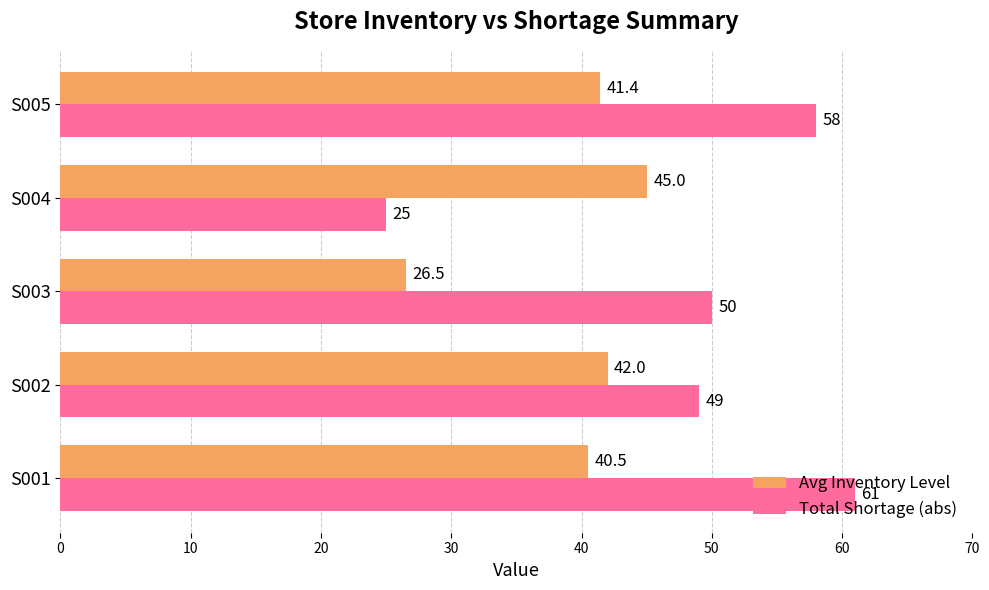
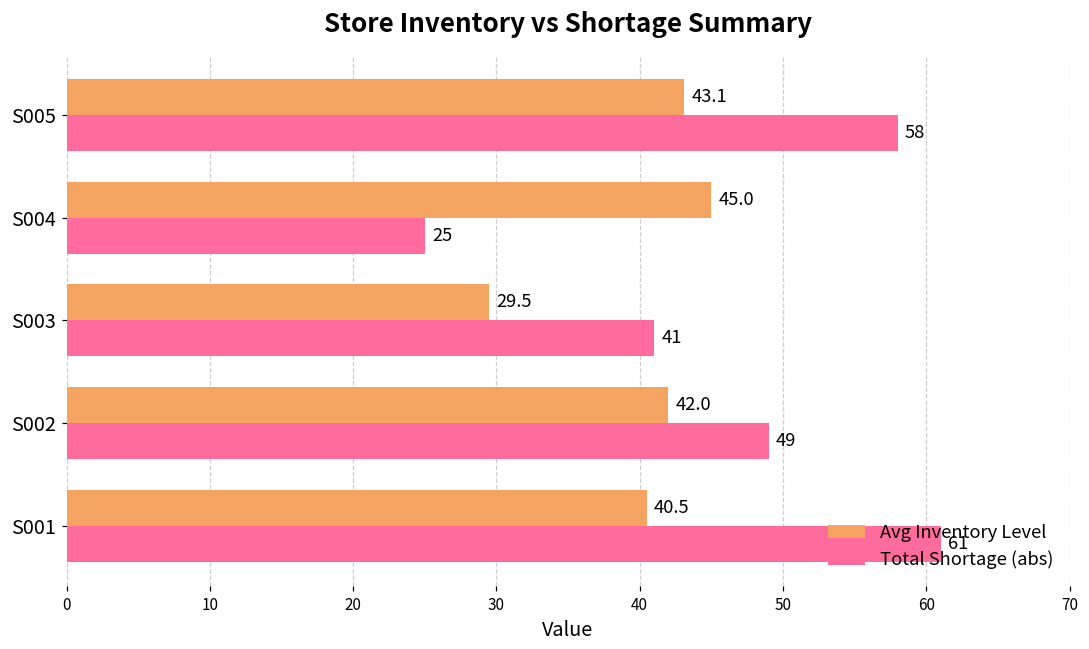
Avg Inventory Level, S005: 41.4 -> 43.1
Avg Inventory Level, S003: 26.5 -> 29.5
Total Shortage (abs), S003: 50 -> 41
